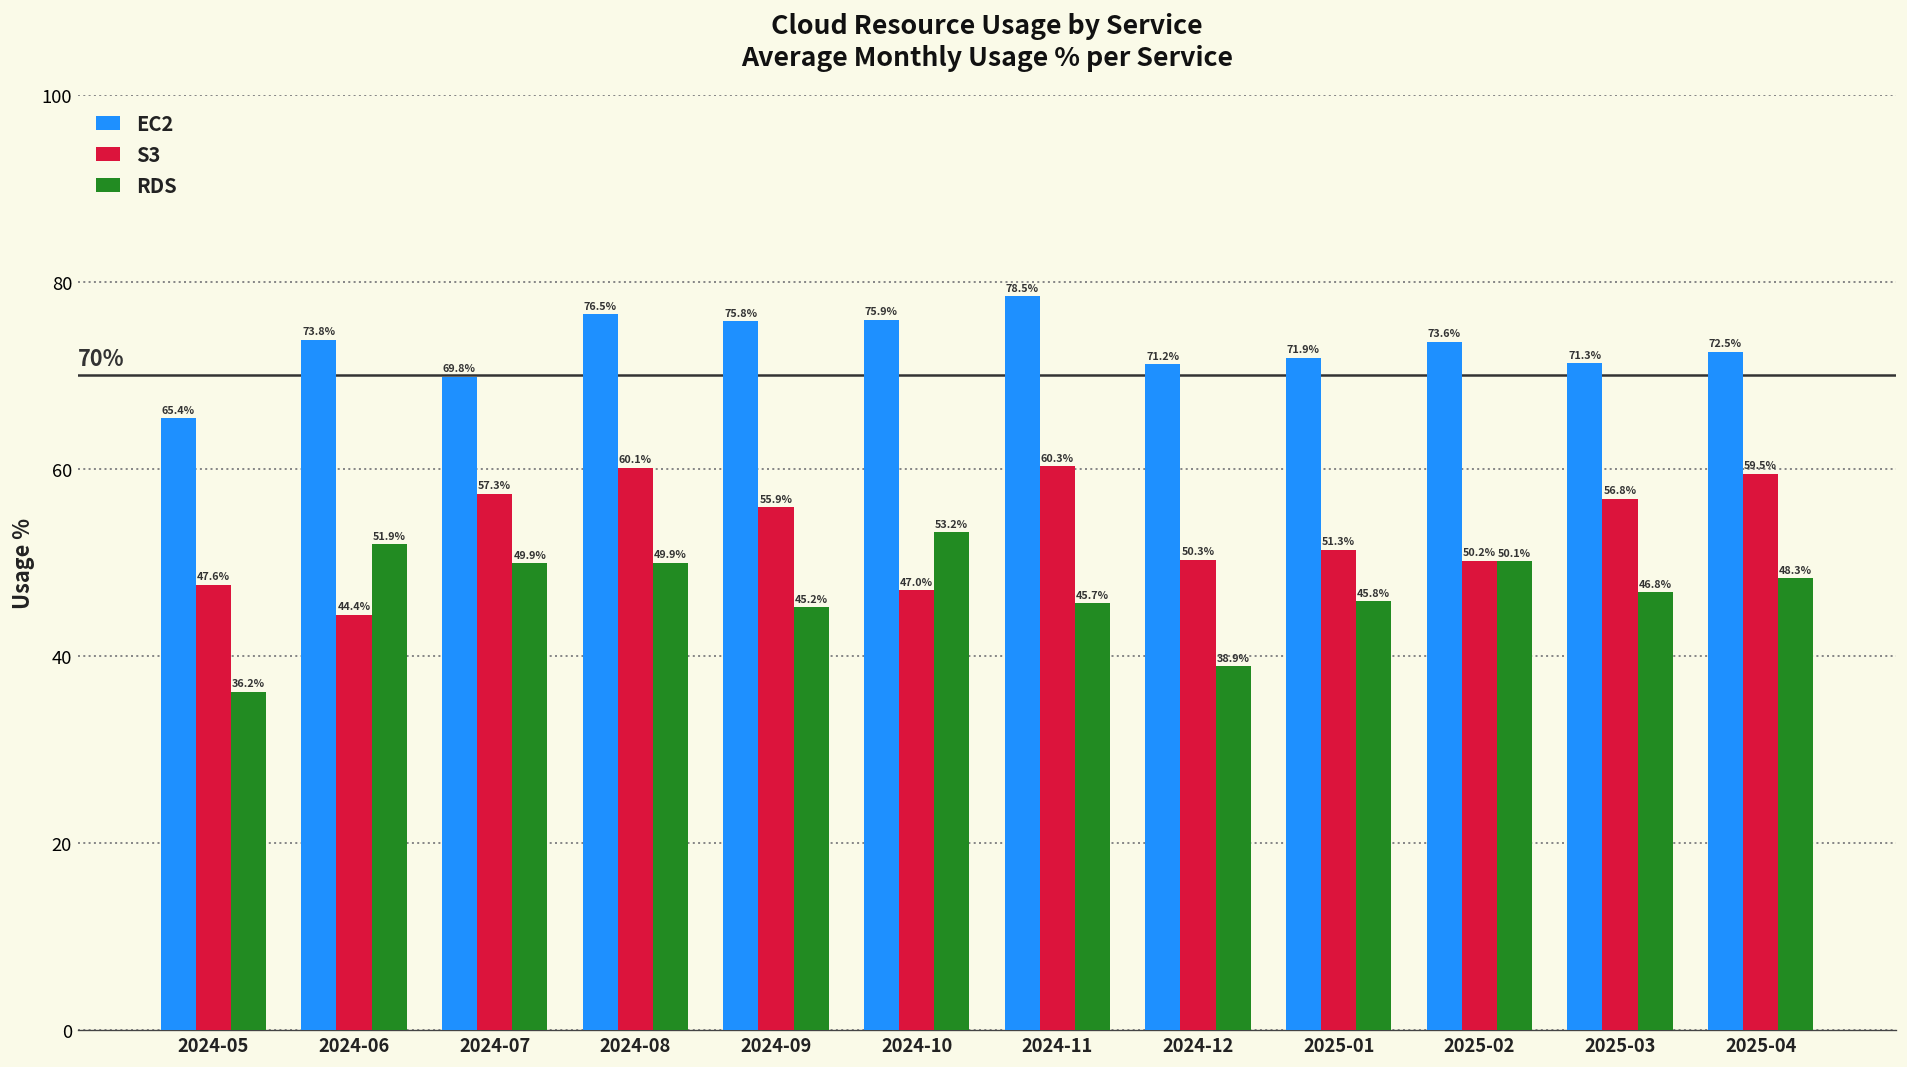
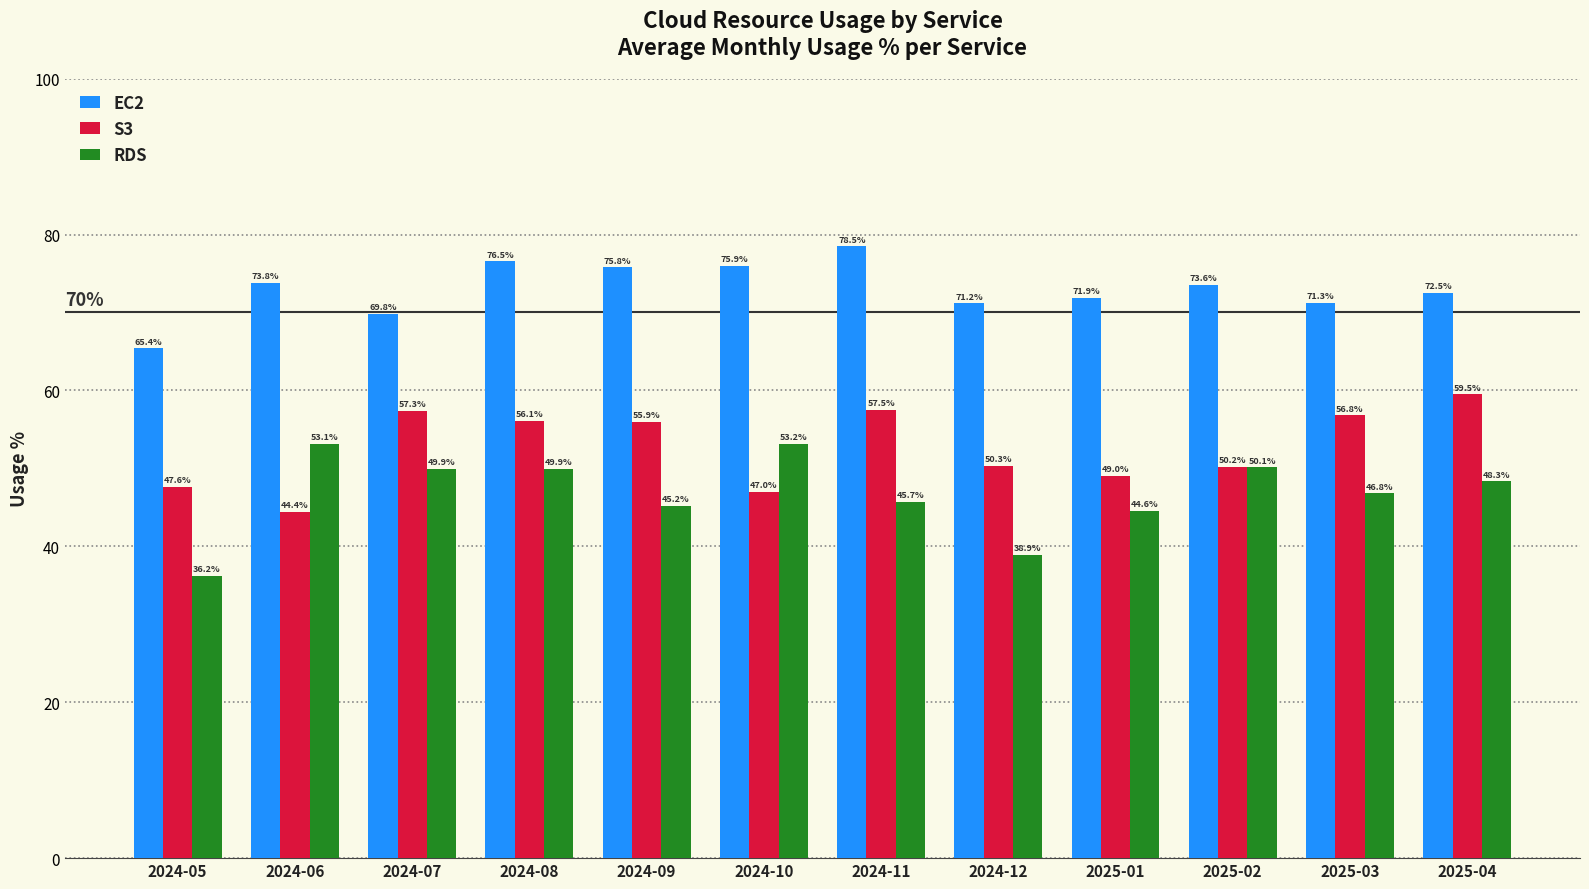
RDS, 2024-06: 51.9% -> 53.1%
S3, 2024-08: 60.1% -> 56.1%
S3, 2024-11: 60.3% -> 57.5%
S3, 2025-01: 51.3% -> 49.0%
RDS, 2025-01: 45.8% -> 44.6%
